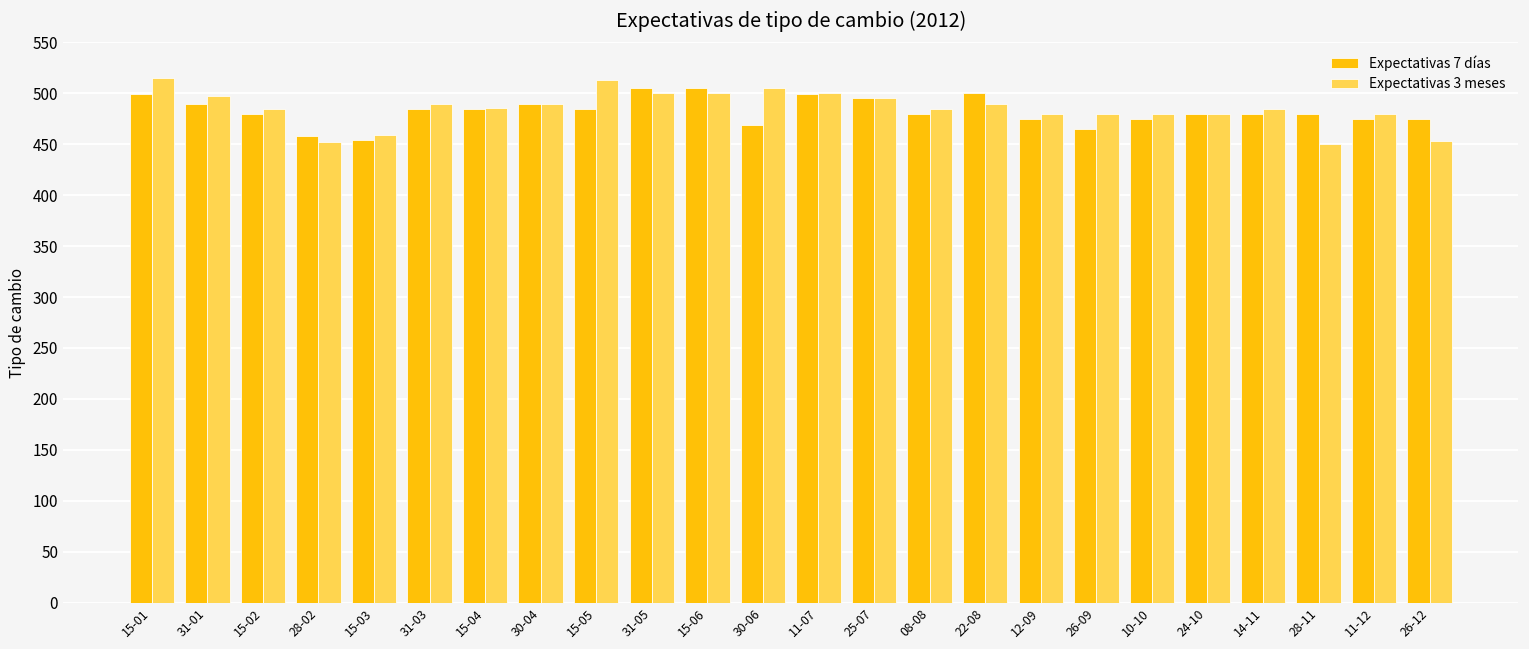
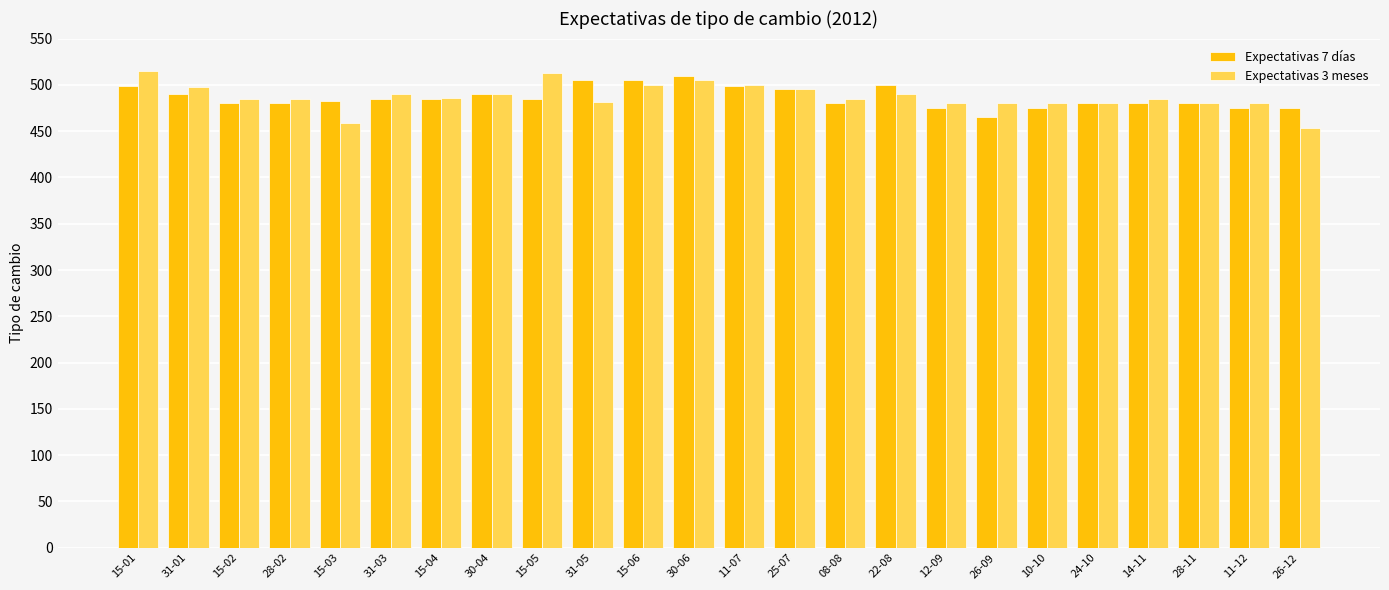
Expectativas 7 días, 28-02: 460 -> 480
Expectativas 3 meses, 28-02: 450 -> 490
Expectativas 7 días, 15-03: 450 -> 480
Expectativas 3 meses, 31-05: 500 -> 480
Expectativas 7 días, 30-06: 470 -> 510
Expectativas 3 meses, 28-11: 450 -> 480
